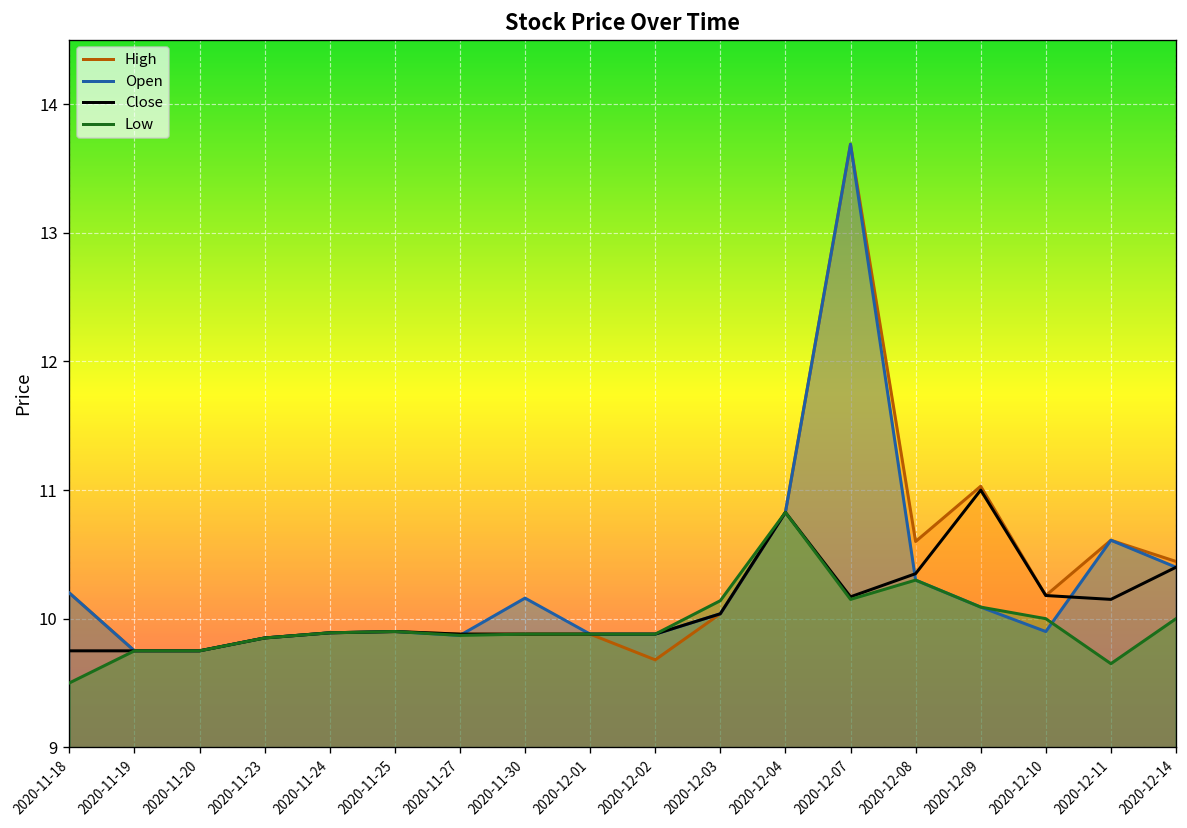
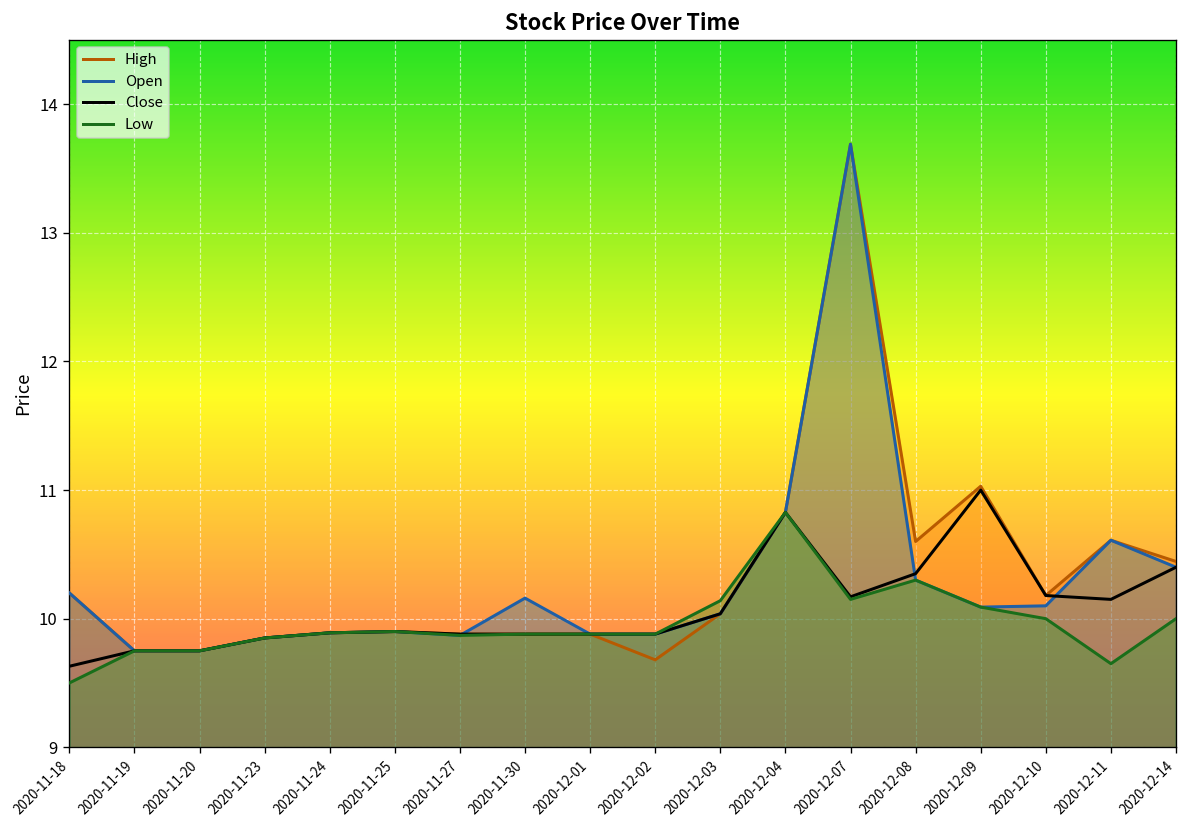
Close, 2020-11-18: 9.75 -> 9.63
Open, 2020-12-10: 9.9 -> 10.1
